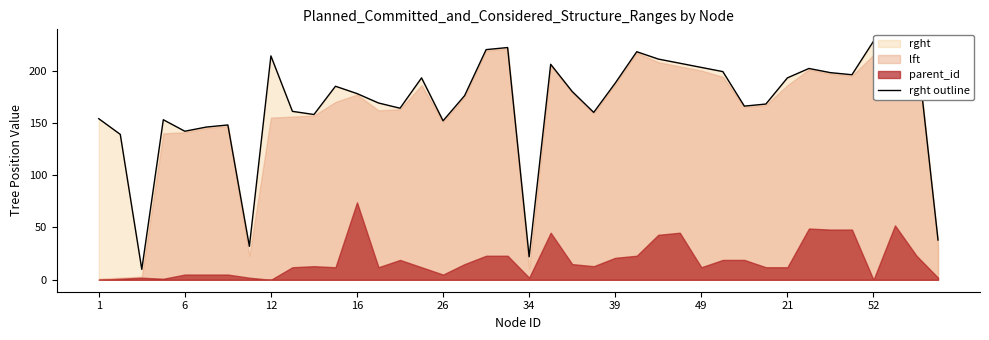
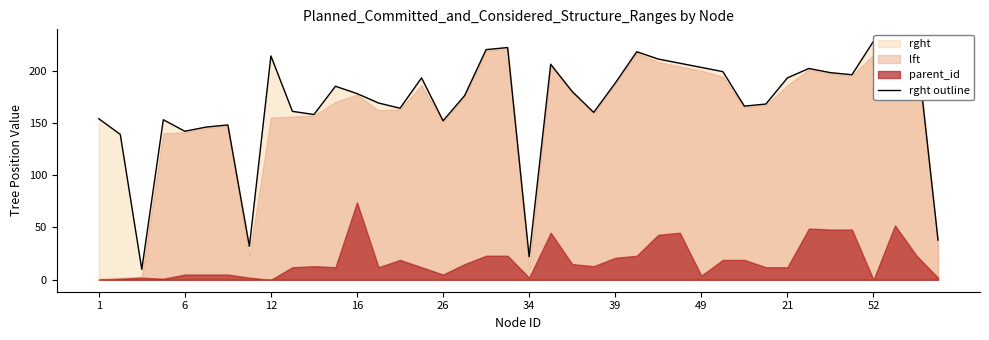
parent_id, 49: 12 -> 4
